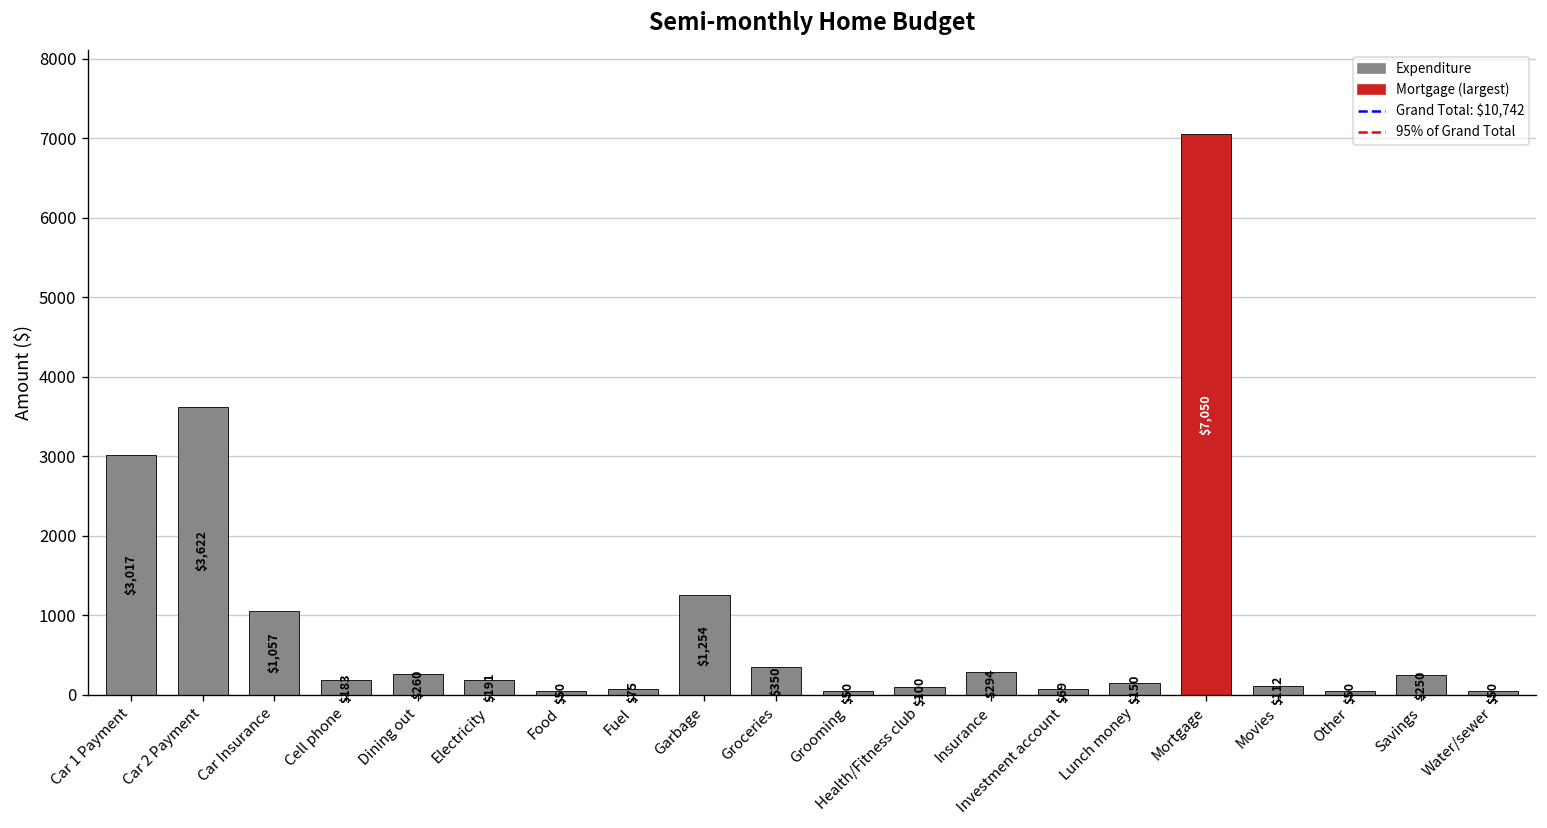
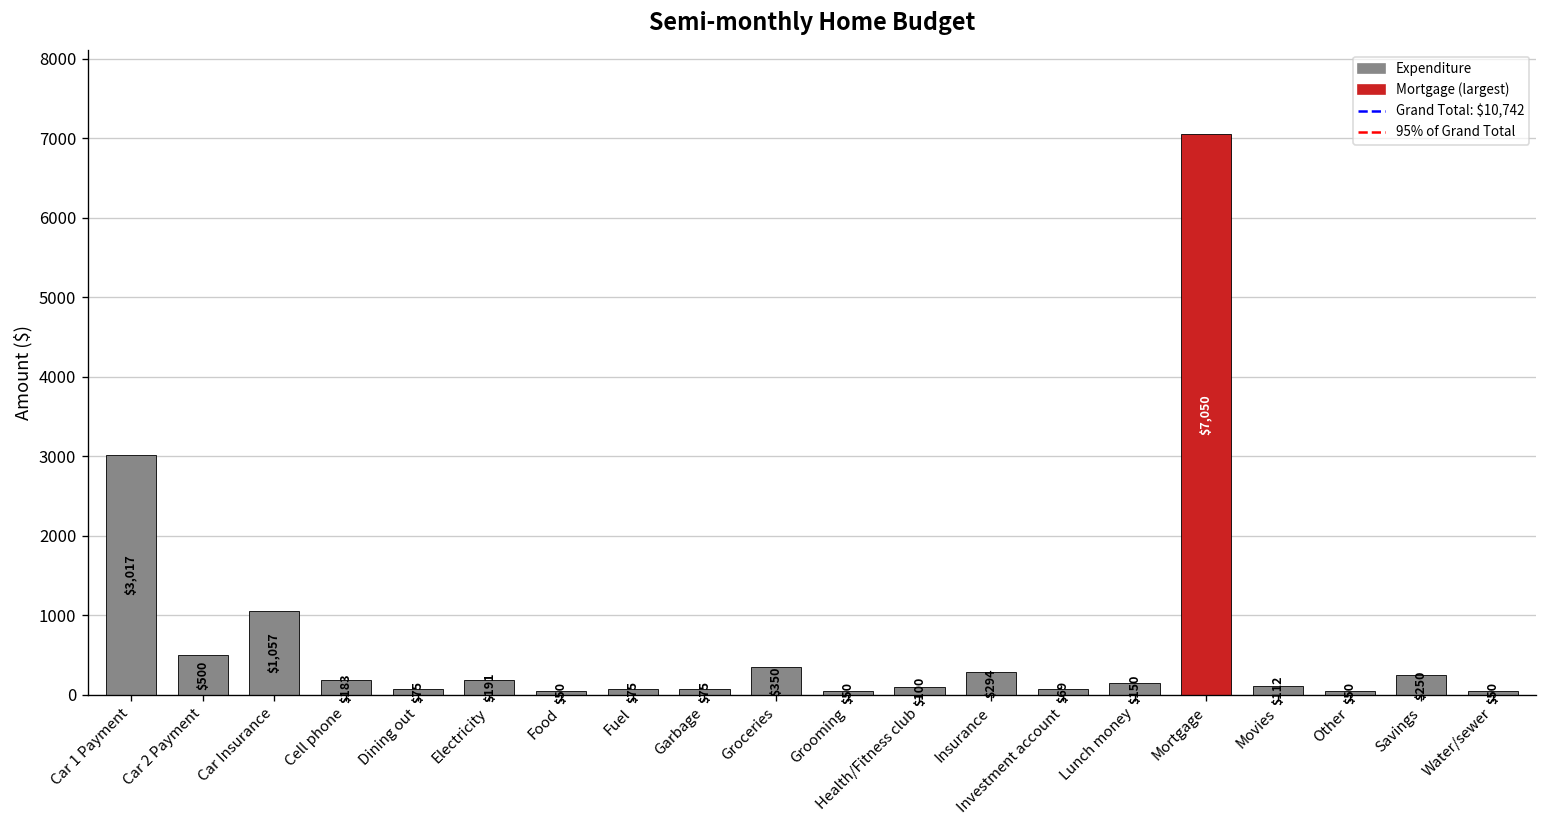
Car 2 Payment: $3,622 -> $500
Dining out: $260 -> $75
Garbage: $1,254 -> $75
